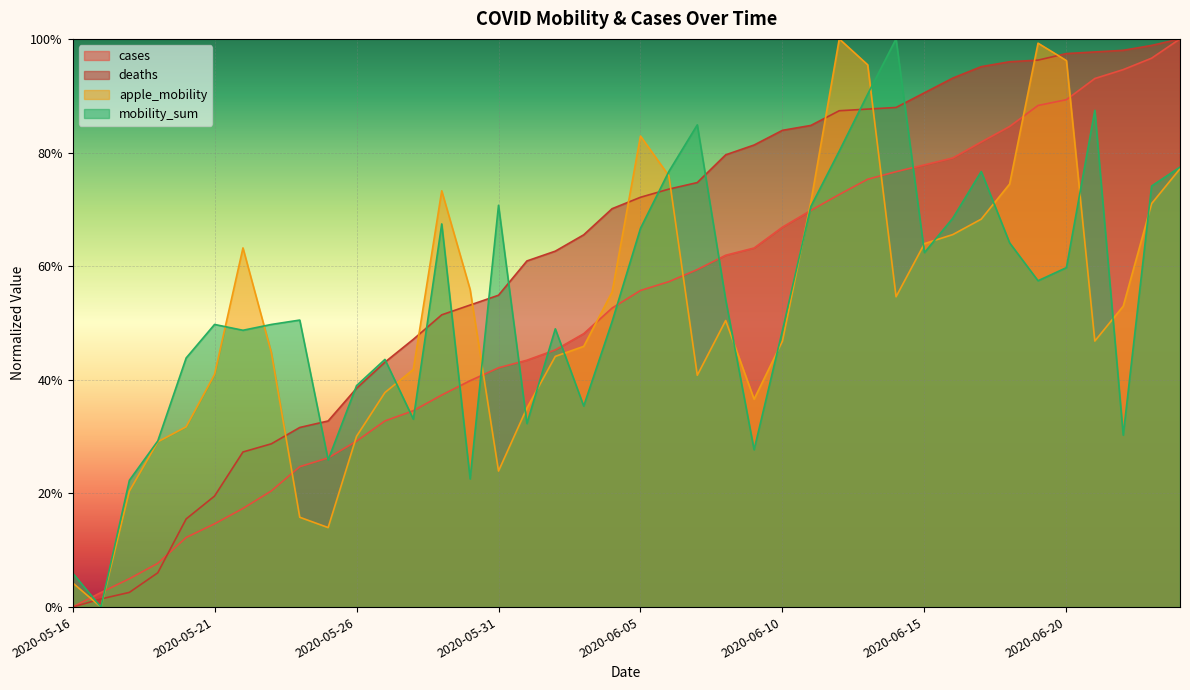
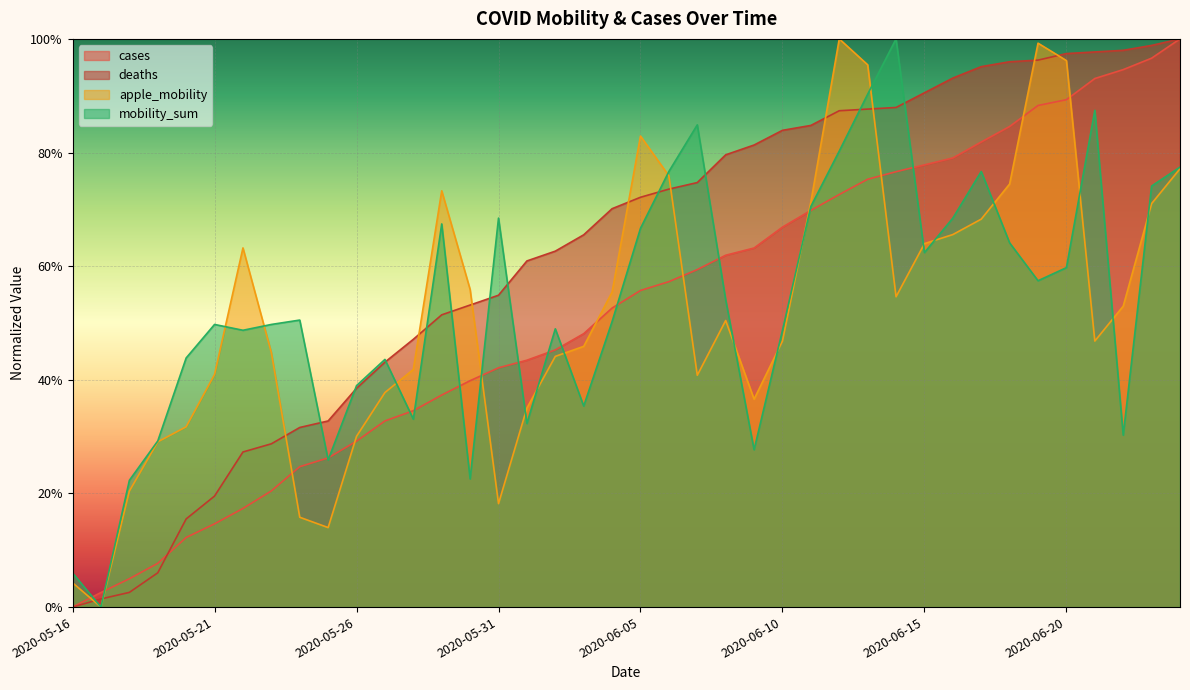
apple_mobility, 2020-05-31: 24% -> 18%
mobility_sum, 2020-05-31: 71% -> 68%
